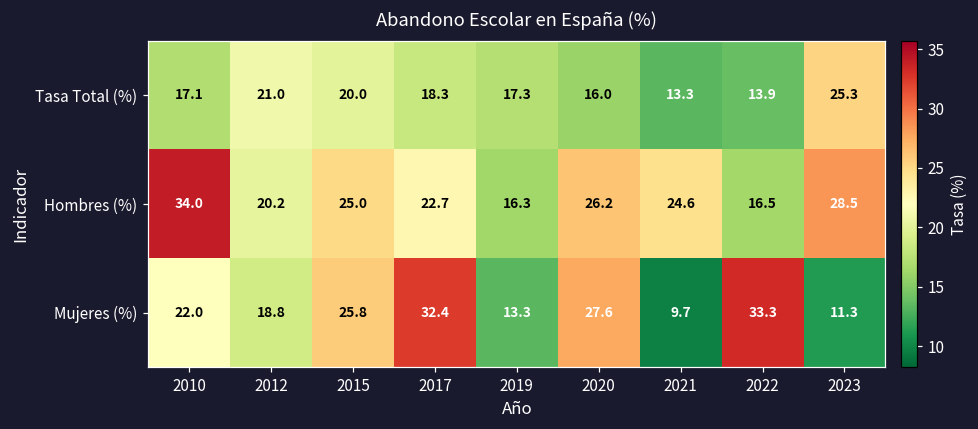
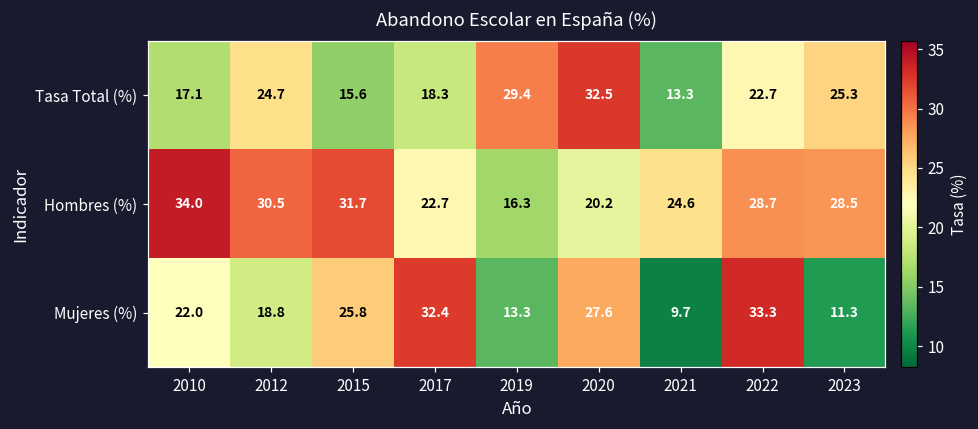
Tasa Total (%), 2012: 21.0 -> 24.7
Tasa Total (%), 2015: 20.0 -> 15.6
Tasa Total (%), 2019: 17.3 -> 29.4
Tasa Total (%), 2020: 16.0 -> 32.5
Tasa Total (%), 2022: 13.9 -> 22.7
Hombres (%), 2012: 20.2 -> 30.5
Hombres (%), 2015: 25.0 -> 31.7
Hombres (%), 2020: 26.2 -> 20.2
Hombres (%), 2022: 16.5 -> 28.7
